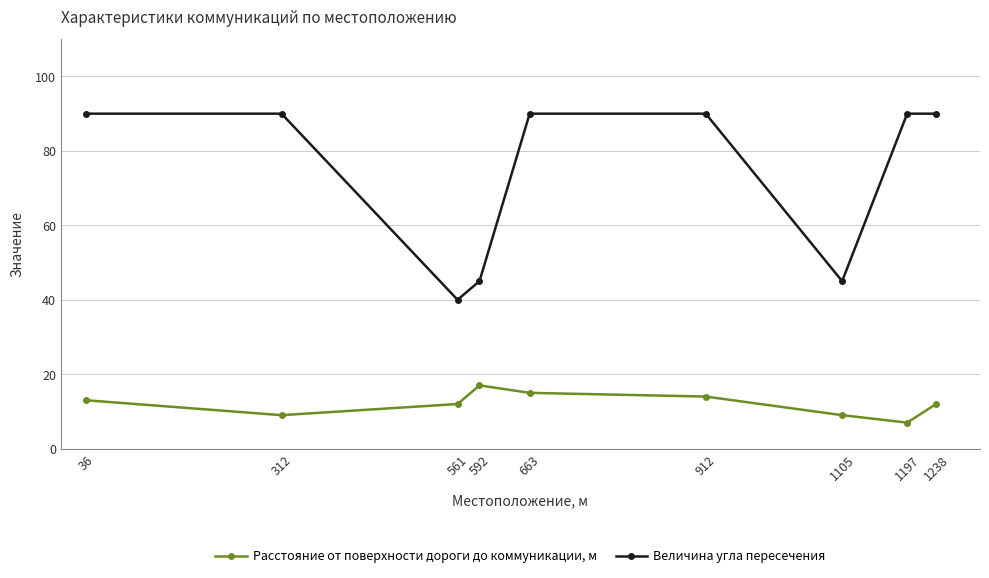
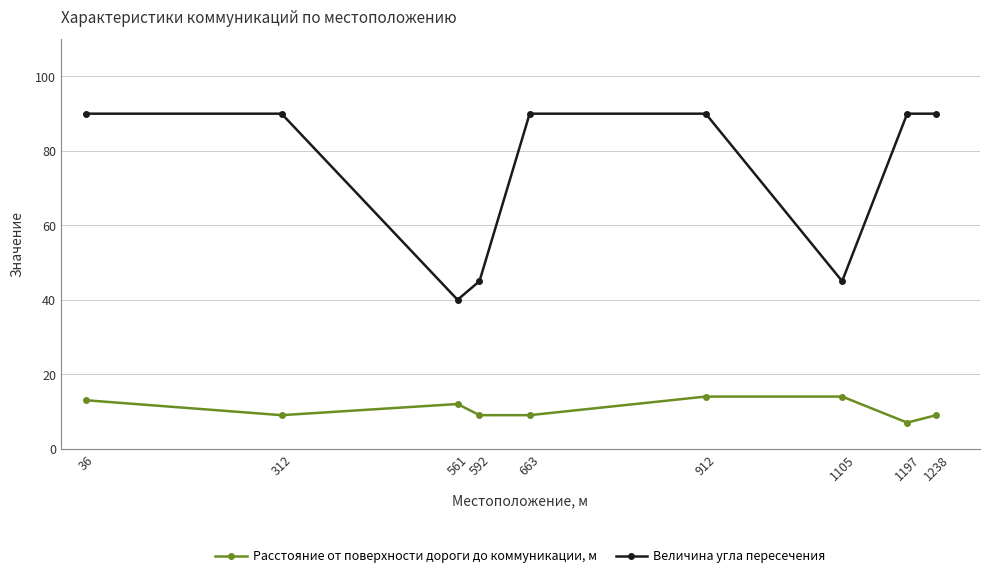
Расстояние от поверхности дороги до коммуникации, м, 592: 17 -> 9
Расстояние от поверхности дороги до коммуникации, м, 663: 15 -> 9
Расстояние от поверхности дороги до коммуникации, м, 1105: 9 -> 14
Расстояние от поверхности дороги до коммуникации, м, 1238: 12 -> 9
